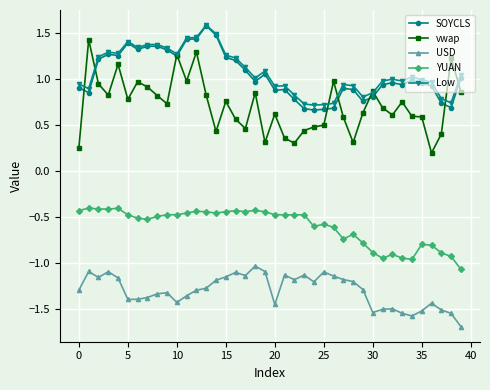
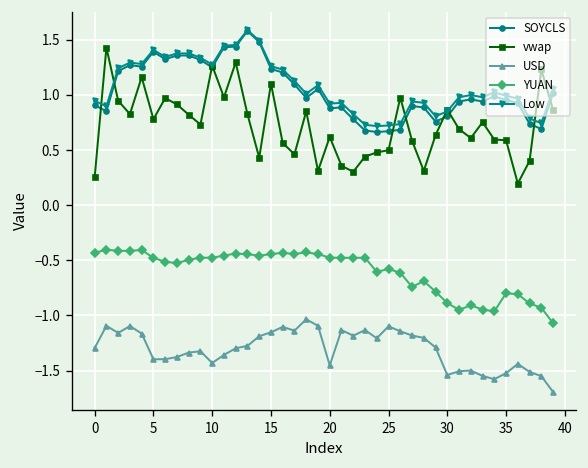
vwap, 15: 0.8 -> 1.1
